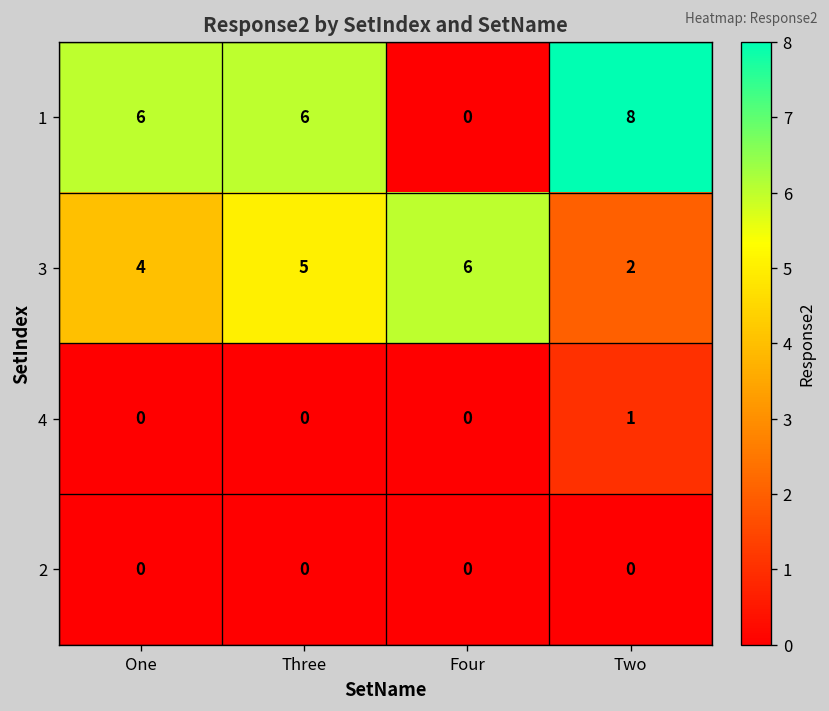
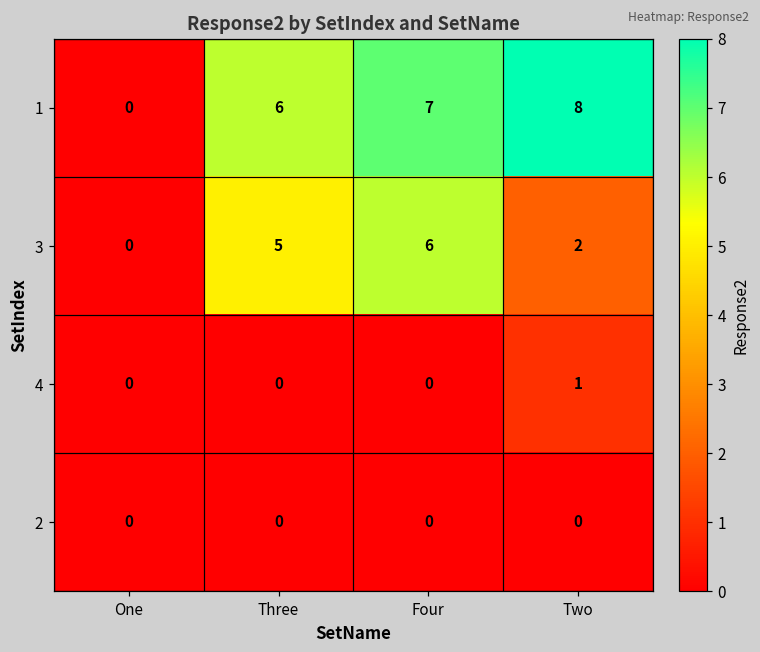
1, One: 6 -> 0
1, Four: 0 -> 7
3, One: 4 -> 0
